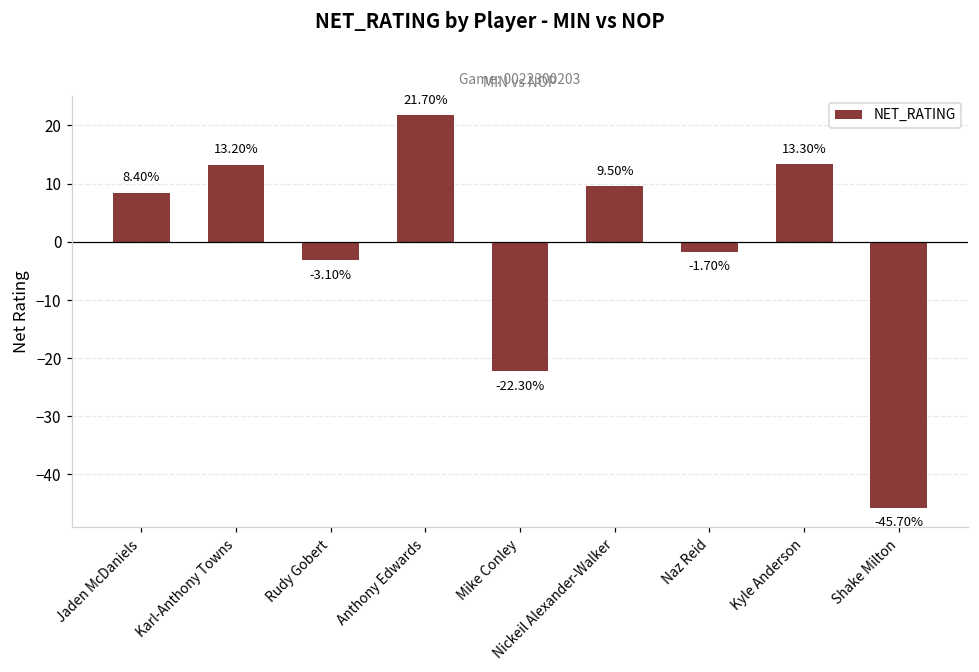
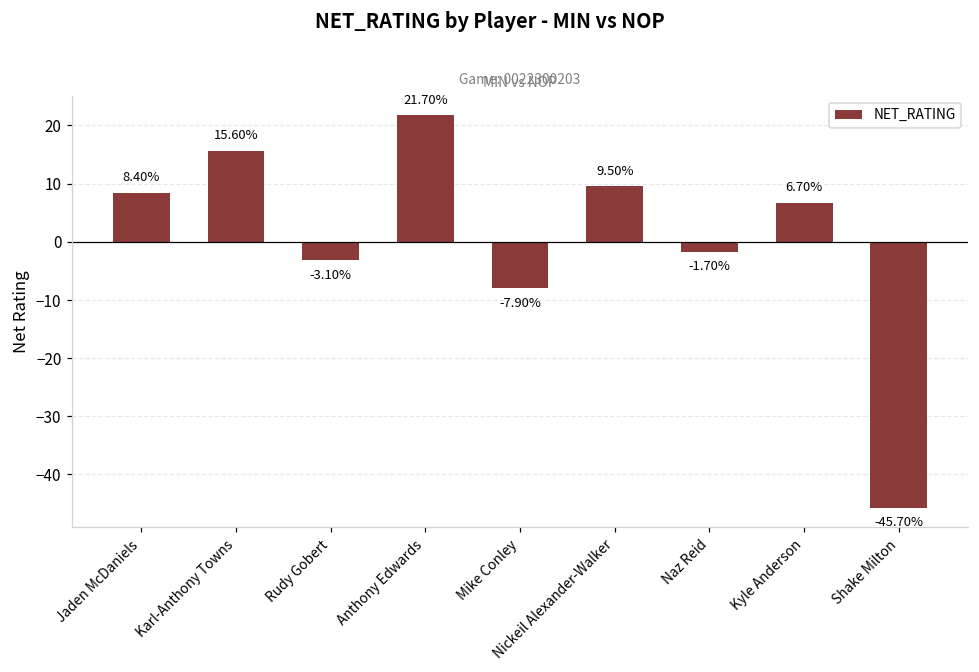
Karl-Anthony Towns: 13.20% -> 15.60%
Mike Conley: -22.30% -> -7.90%
Kyle Anderson: 13.30% -> 6.70%
